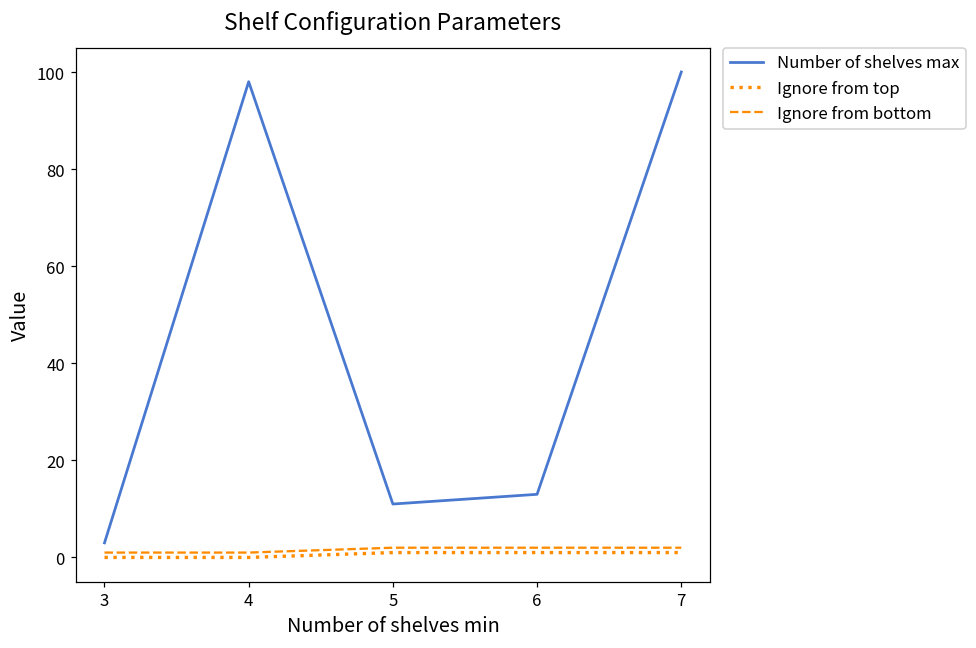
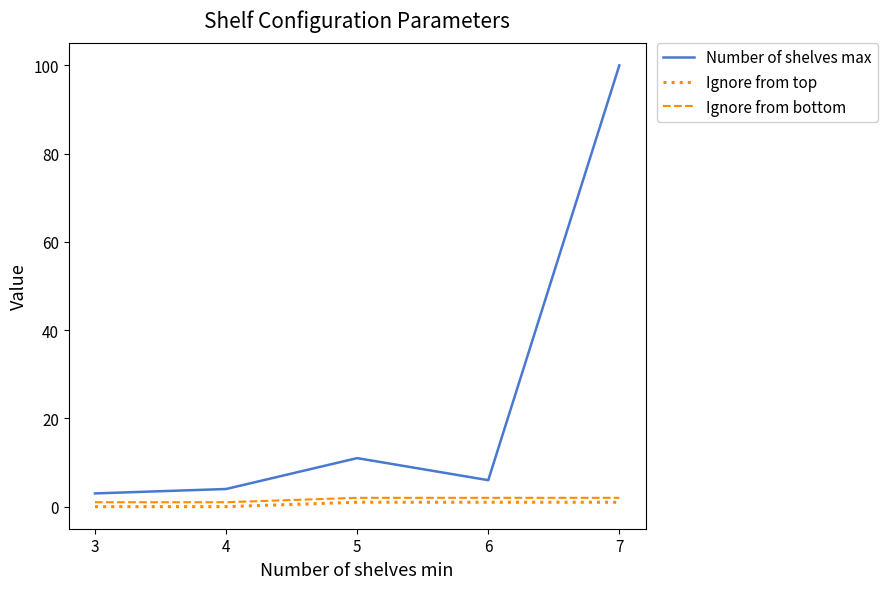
Number of shelves max, 4: 98 -> 4
Number of shelves max, 6: 13 -> 6
